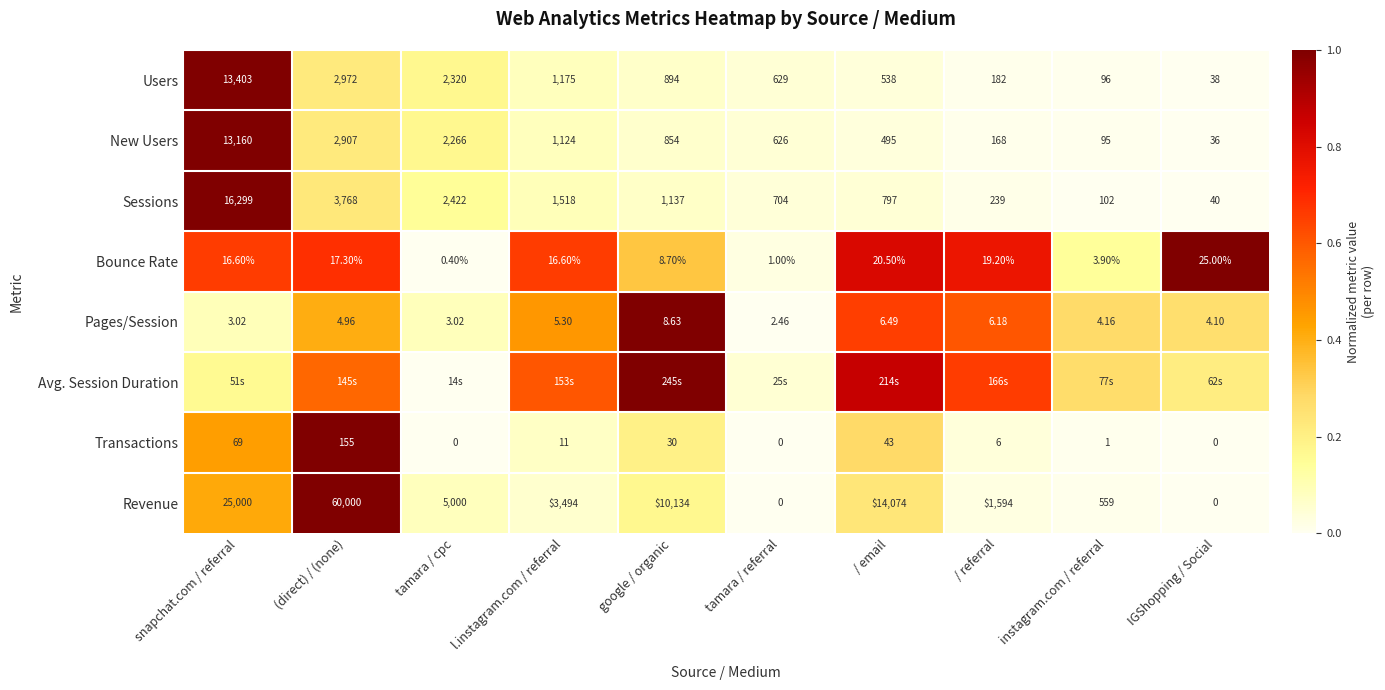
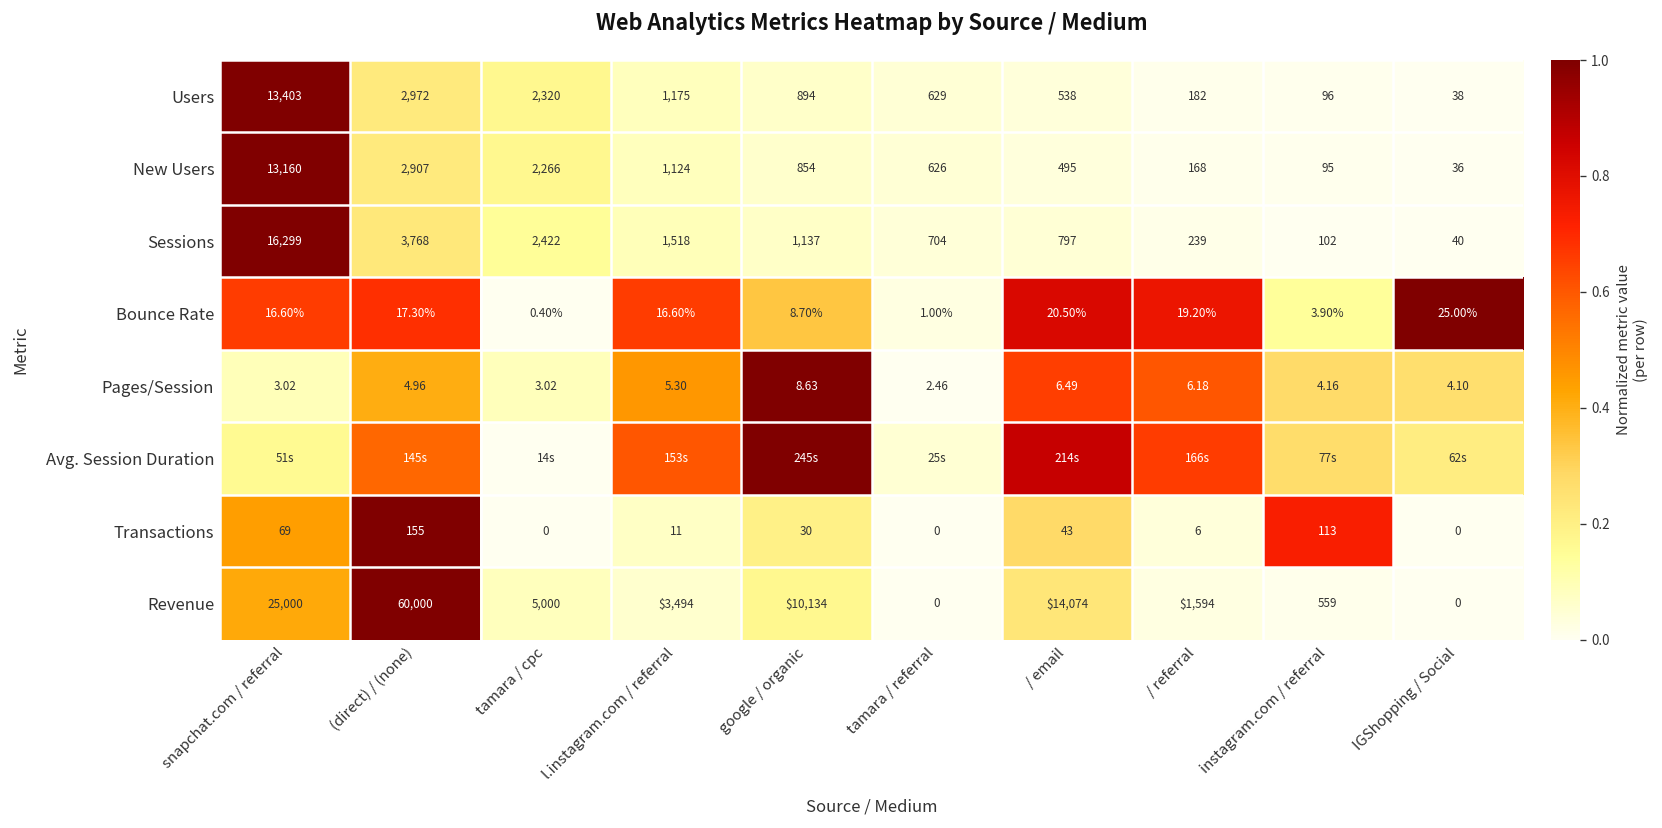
Transactions, instagram.com / referral: 1 -> 113
